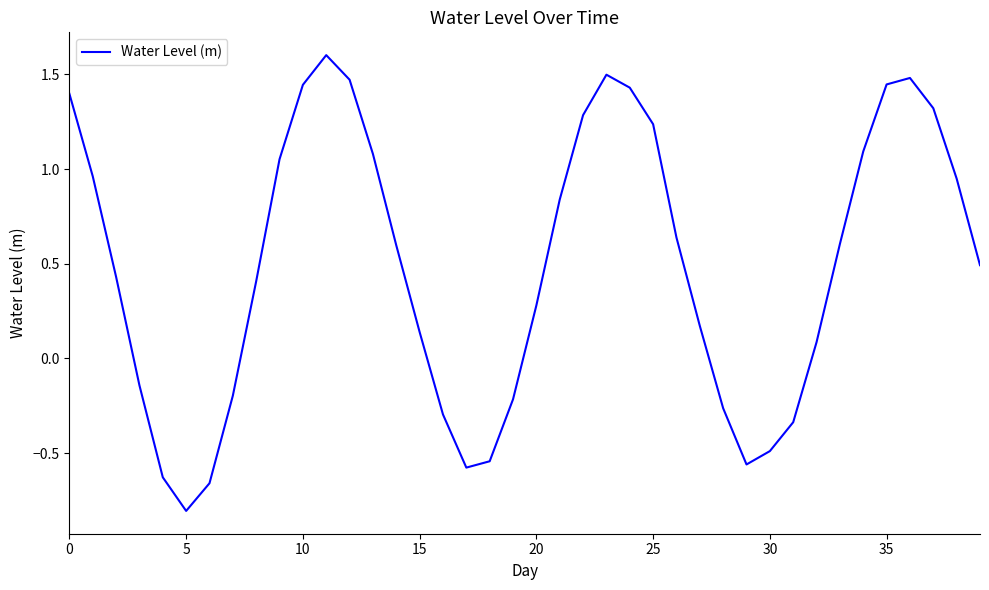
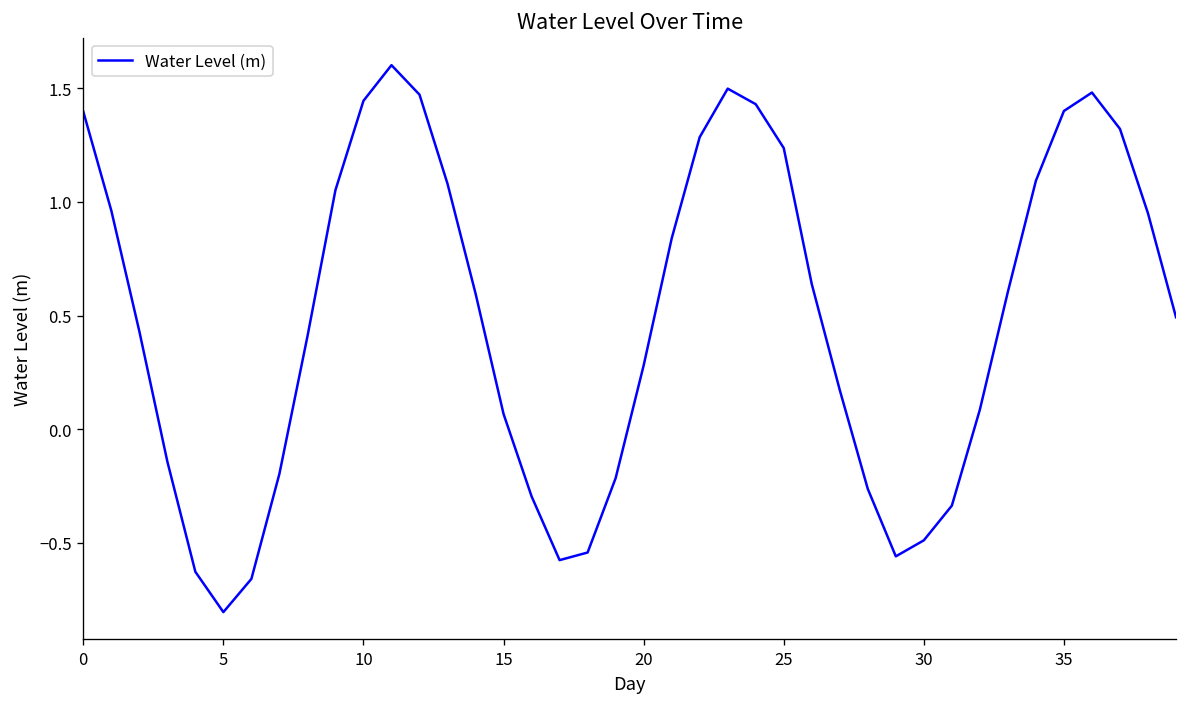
15: 0.14 -> 0.07
35: 1.45 -> 1.40
